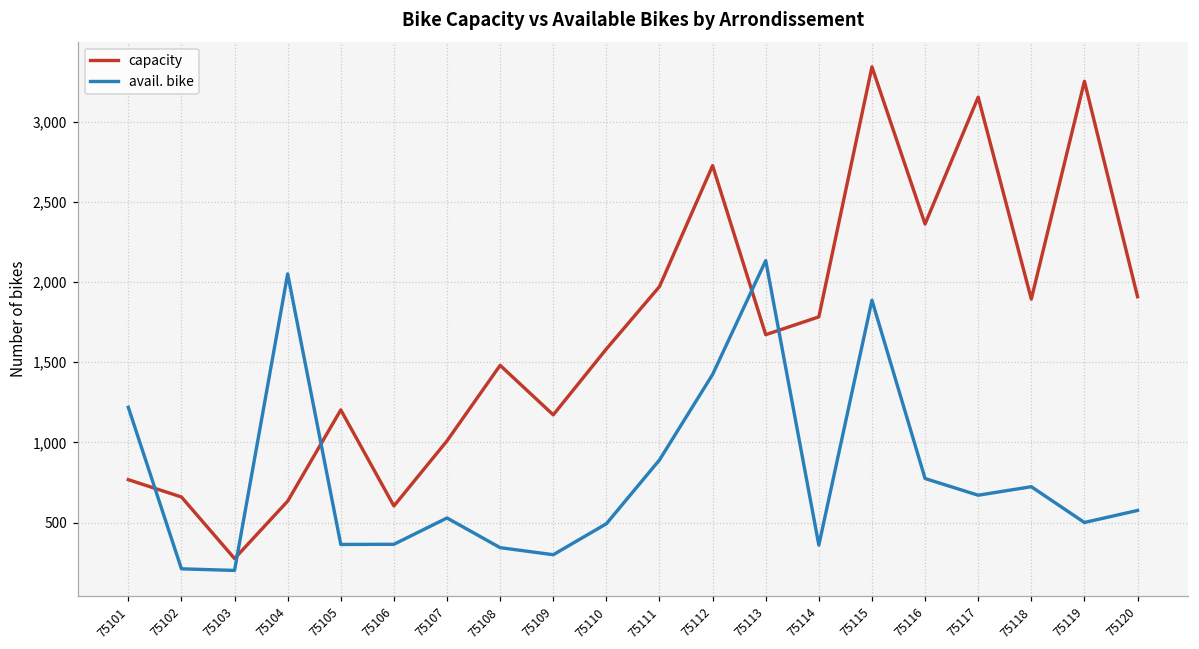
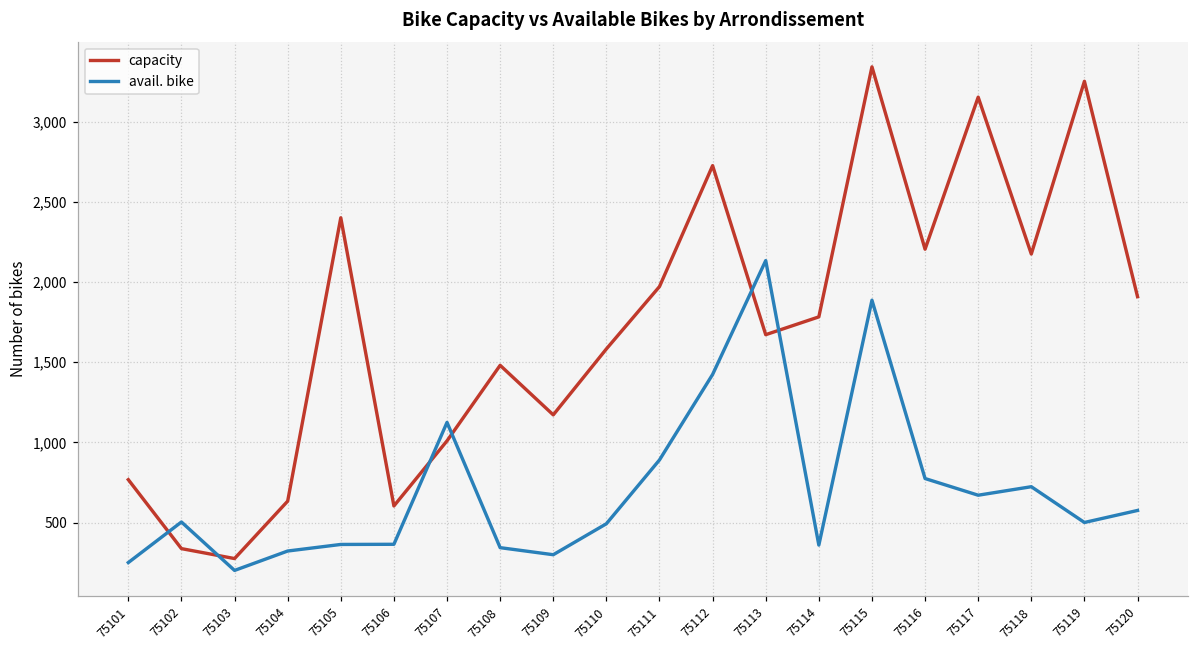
avail. bike, 75101: 1,220 -> 250
capacity, 75102: 660 -> 340
avail. bike, 75102: 210 -> 500
avail. bike, 75104: 2,050 -> 320
capacity, 75105: 1,200 -> 2,400
avail. bike, 75107: 530 -> 1,130
capacity, 75116: 2,360 -> 2,210
capacity, 75118: 1,890 -> 2,180
